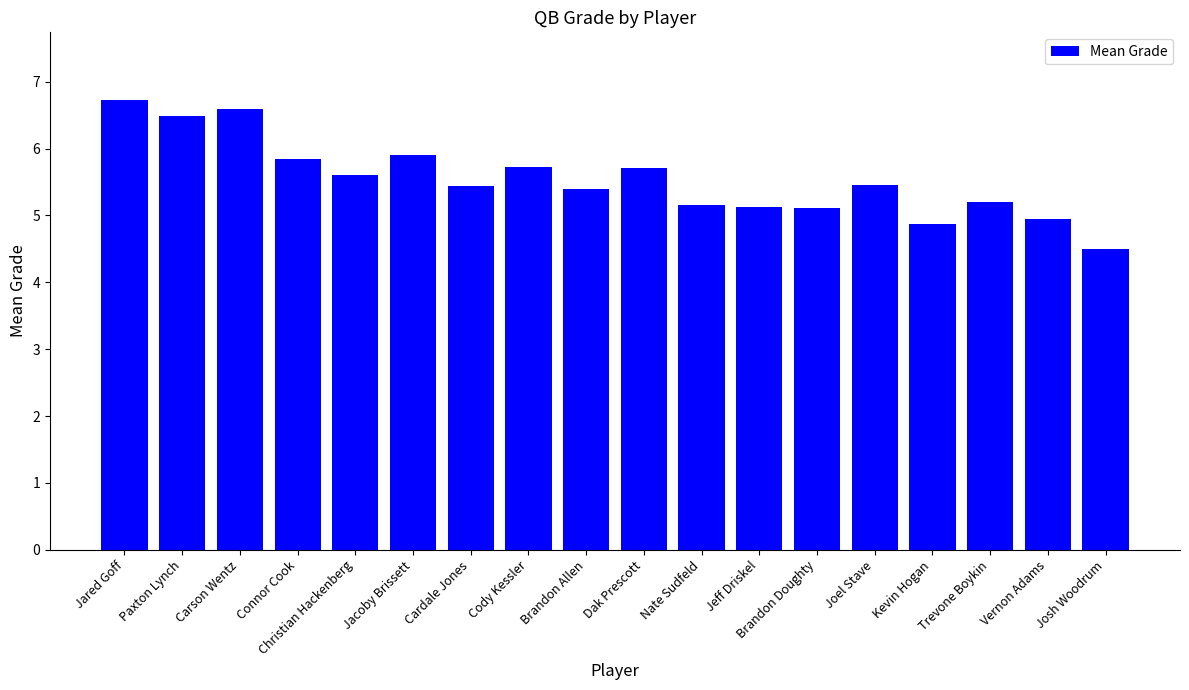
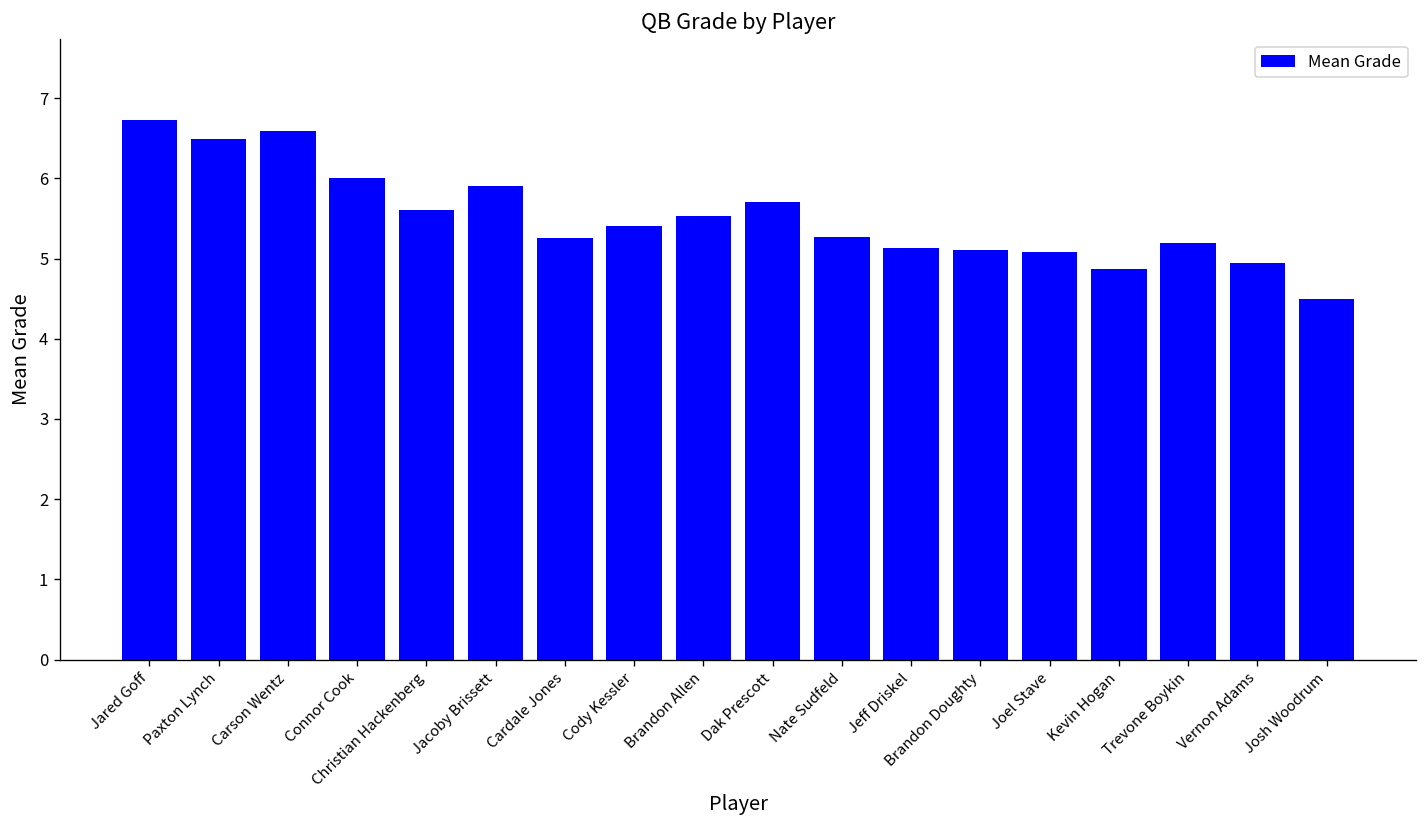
Connor Cook: 5.9 -> 6.0
Cardale Jones: 5.4 -> 5.3
Cody Kessler: 5.7 -> 5.4
Brandon Allen: 5.4 -> 5.5
Nate Sudfeld: 5.2 -> 5.3
Joel Stave: 5.5 -> 5.1
